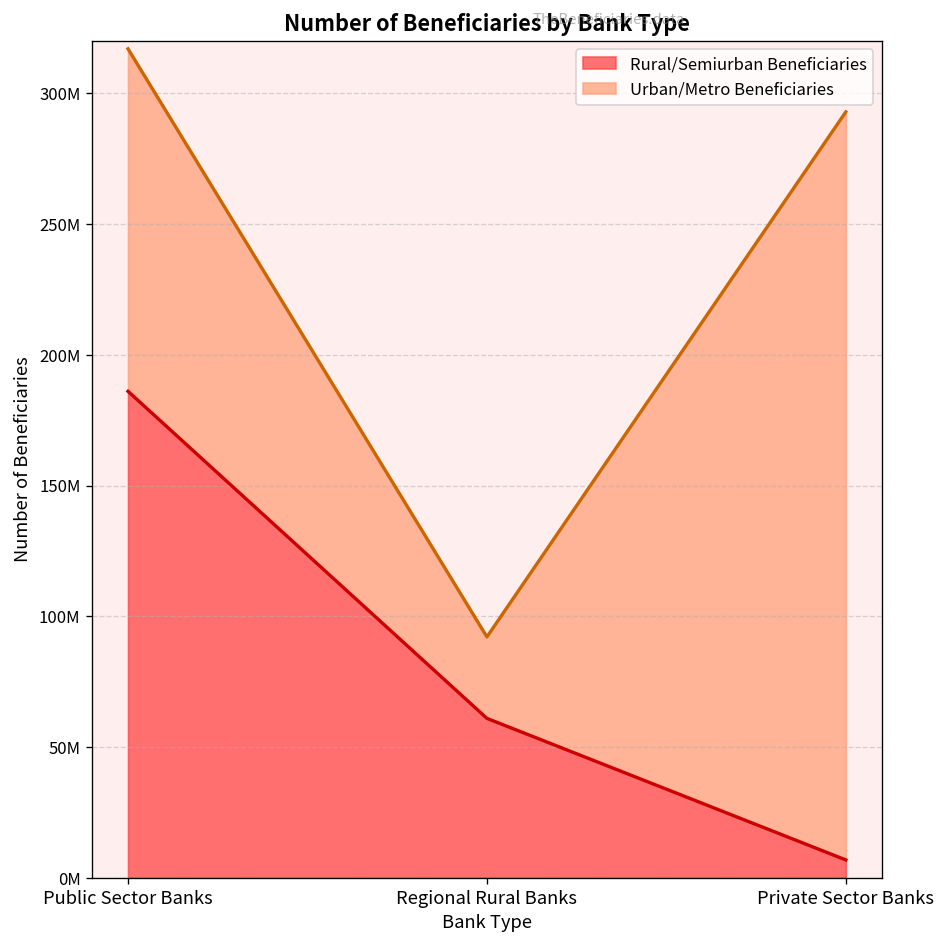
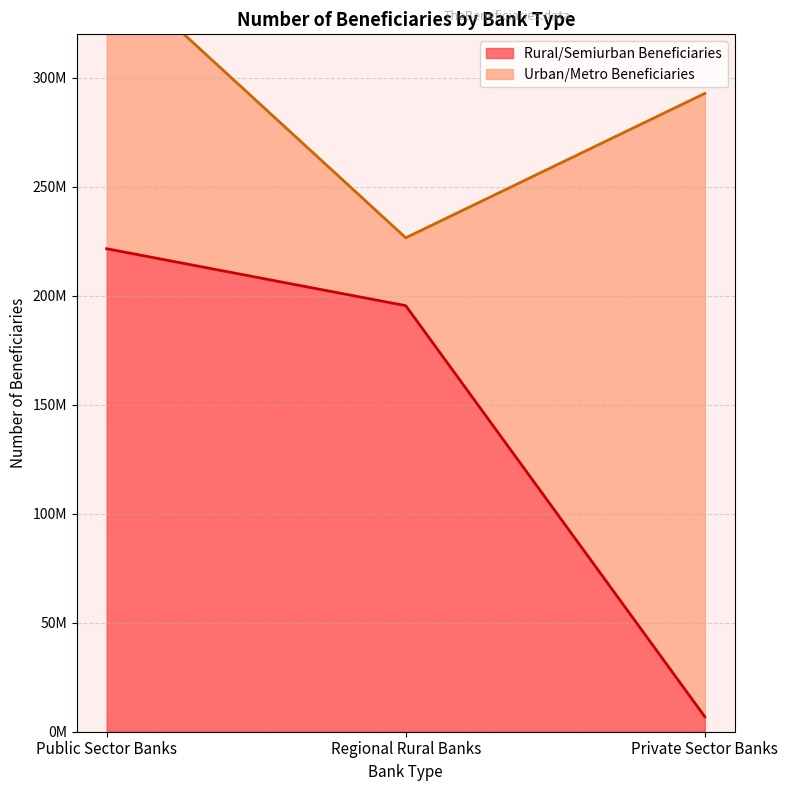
Rural/Semiurban Beneficiaries, Public Sector Banks: 186000000 -> 222000000
Rural/Semiurban Beneficiaries, Regional Rural Banks: 61000000 -> 195000000
